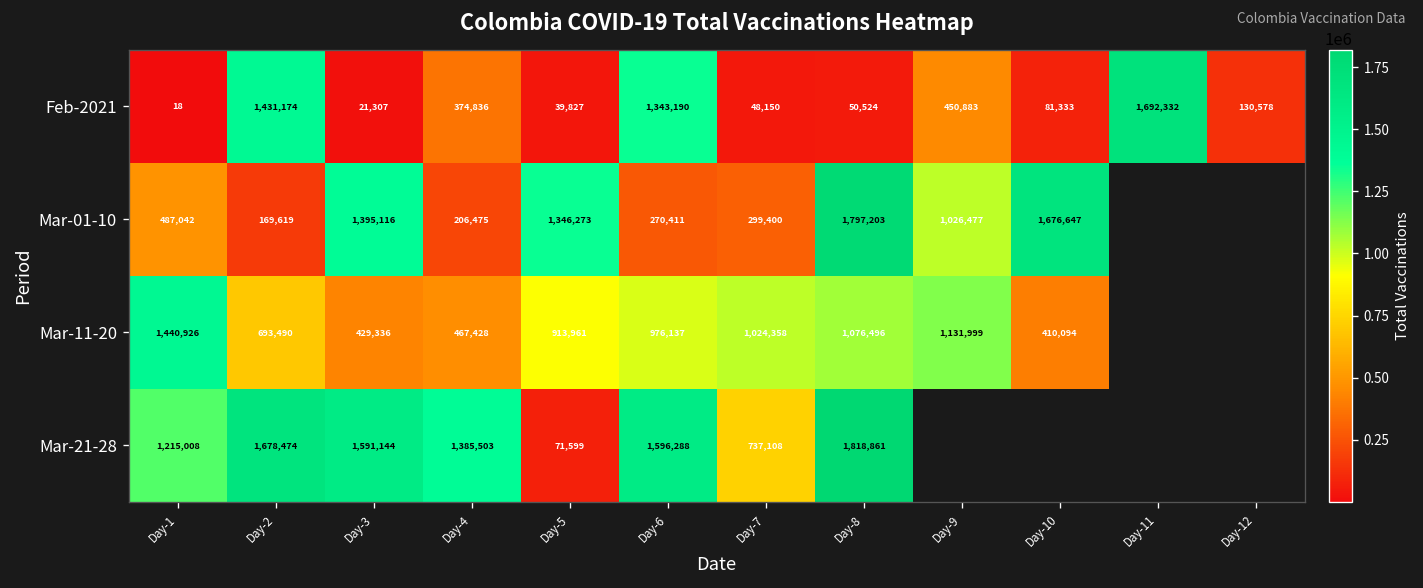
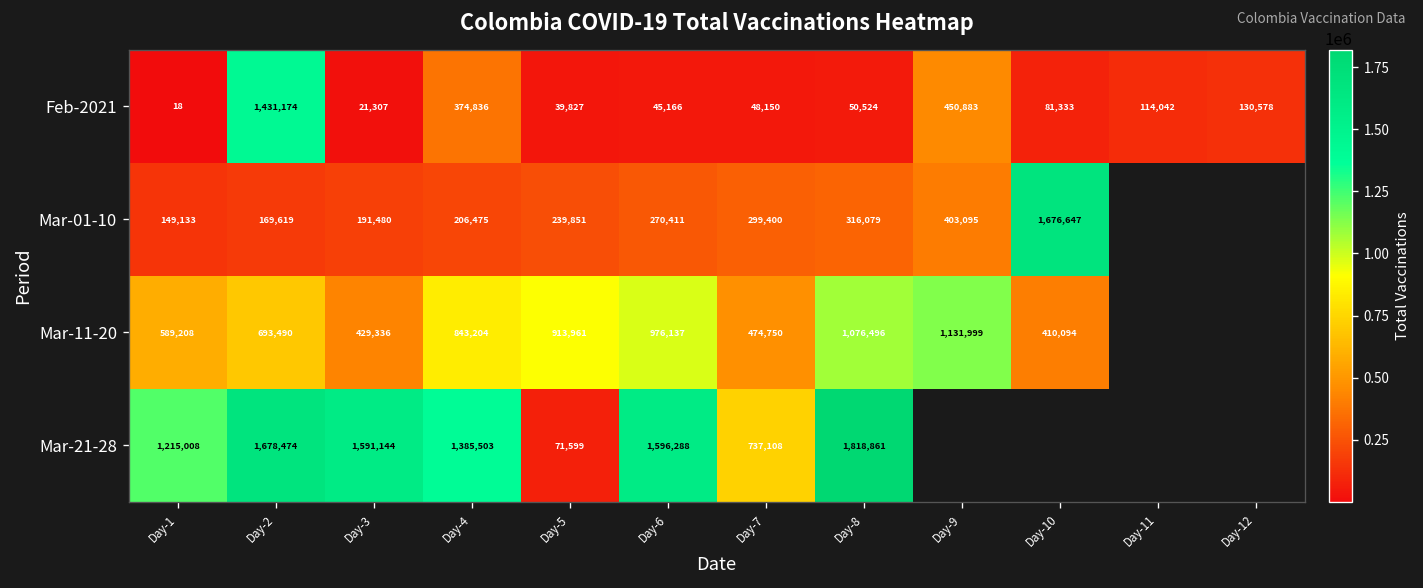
Feb-2021, Day-6: 1,343,190 -> 45,166
Feb-2021, Day-11: 1,692,332 -> 114,042
Mar-01-10, Day-1: 487,042 -> 149,133
Mar-01-10, Day-3: 1,395,116 -> 191,480
Mar-01-10, Day-5: 1,346,273 -> 239,851
Mar-01-10, Day-8: 1,797,203 -> 316,079
Mar-01-10, Day-9: 1,026,477 -> 403,095
Mar-11-20, Day-1: 1,440,926 -> 589,208
Mar-11-20, Day-4: 467,428 -> 843,204
Mar-11-20, Day-7: 1,024,358 -> 474,750
